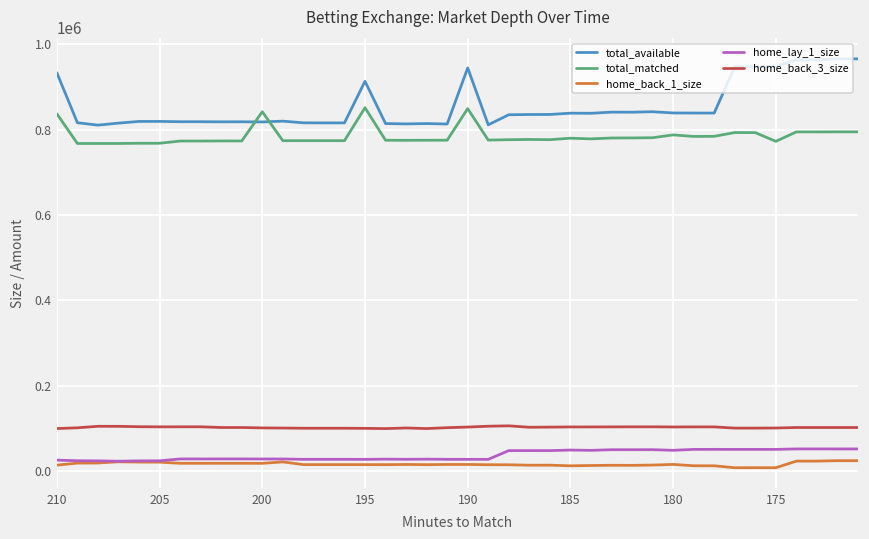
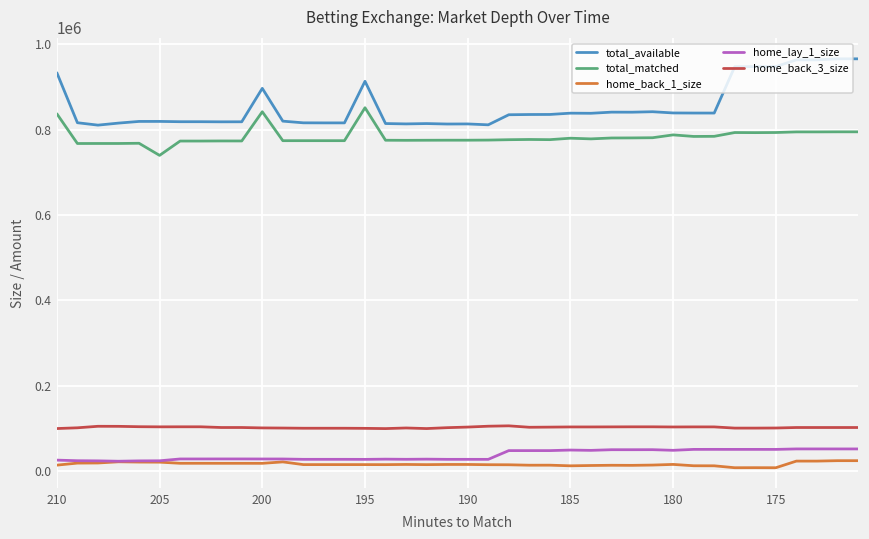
total_matched, 205: 770000 -> 740000
total_available, 200: 820000 -> 900000
total_available, 190: 940000 -> 810000
total_matched, 190: 850000 -> 770000
total_matched, 175: 770000 -> 790000
